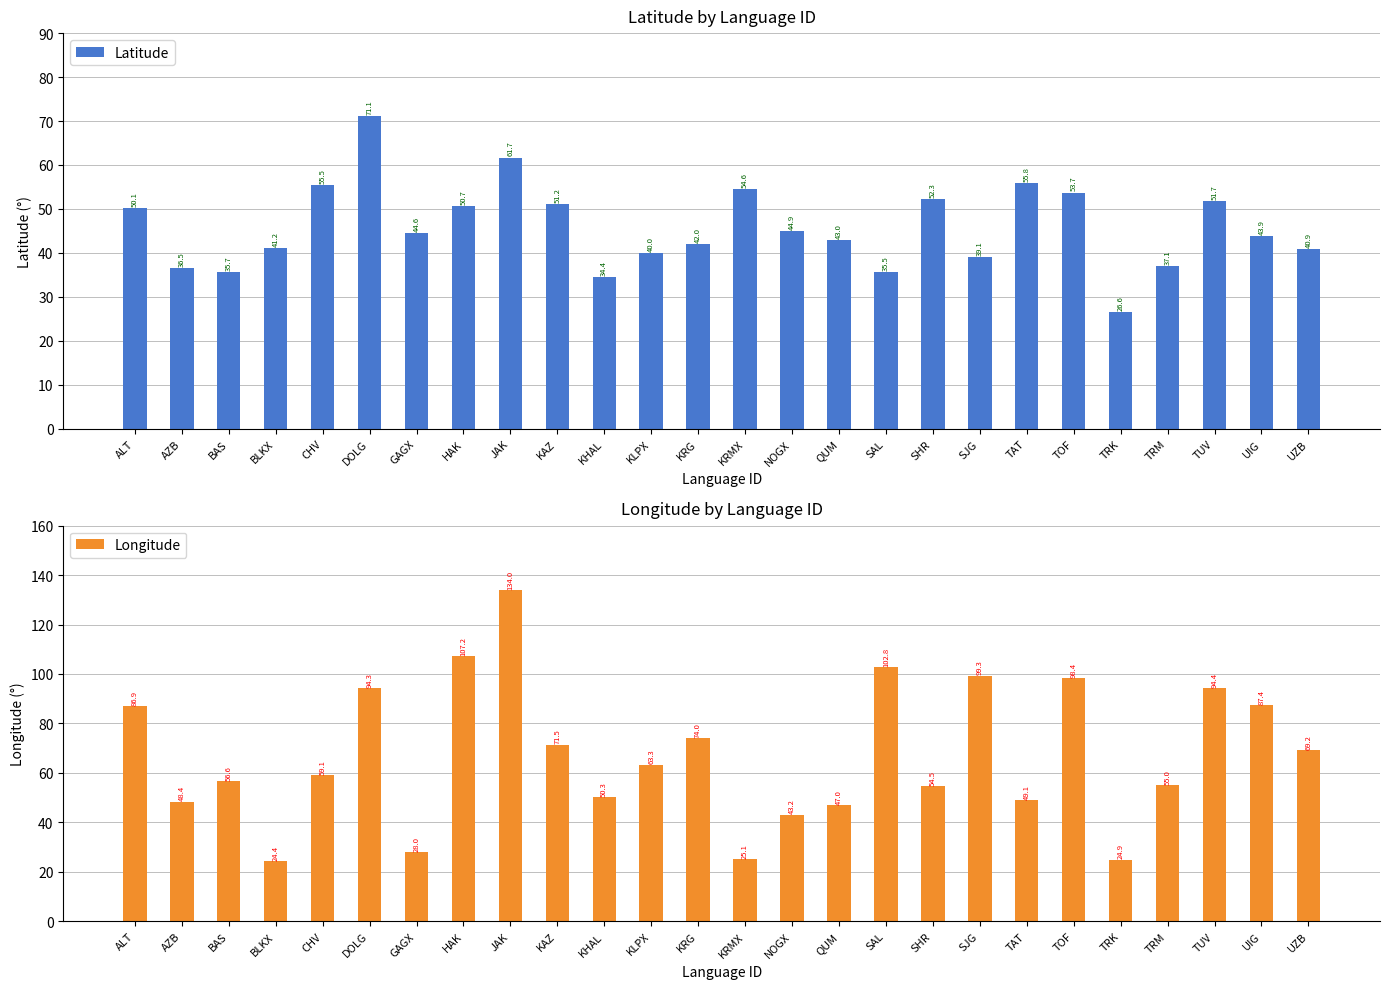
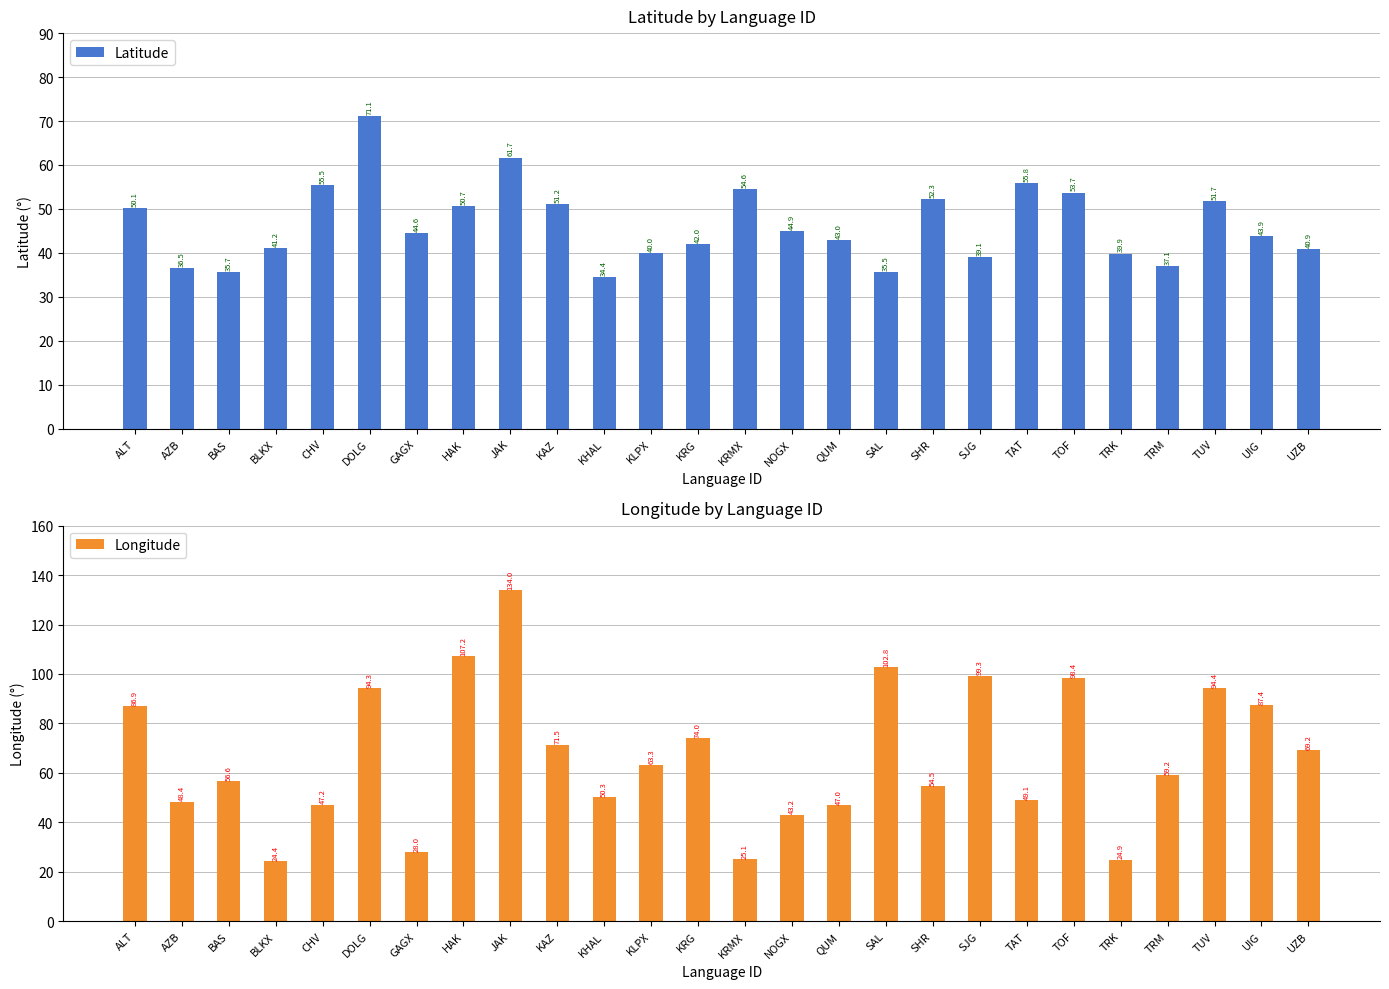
Latitude by Language ID, TRK: 26.6 -> 39.9
Longitude by Language ID, CHV: 59.1 -> 47.2
Longitude by Language ID, TRM: 55.0 -> 59.2
